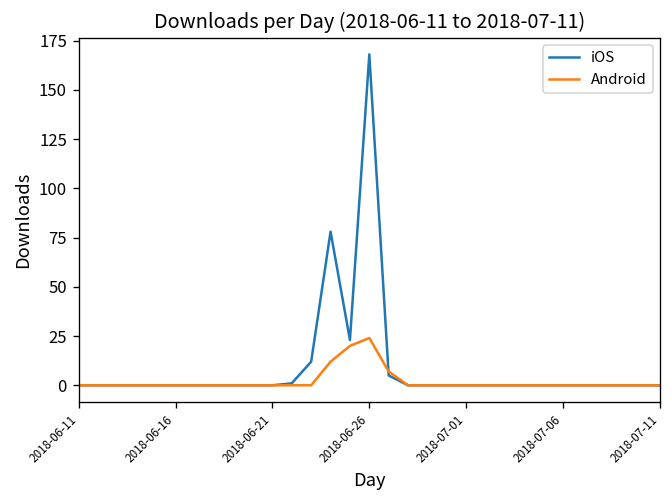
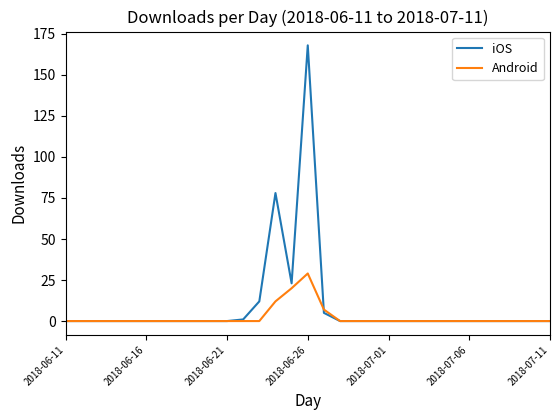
Android, 2018-06-26: 24 -> 29
